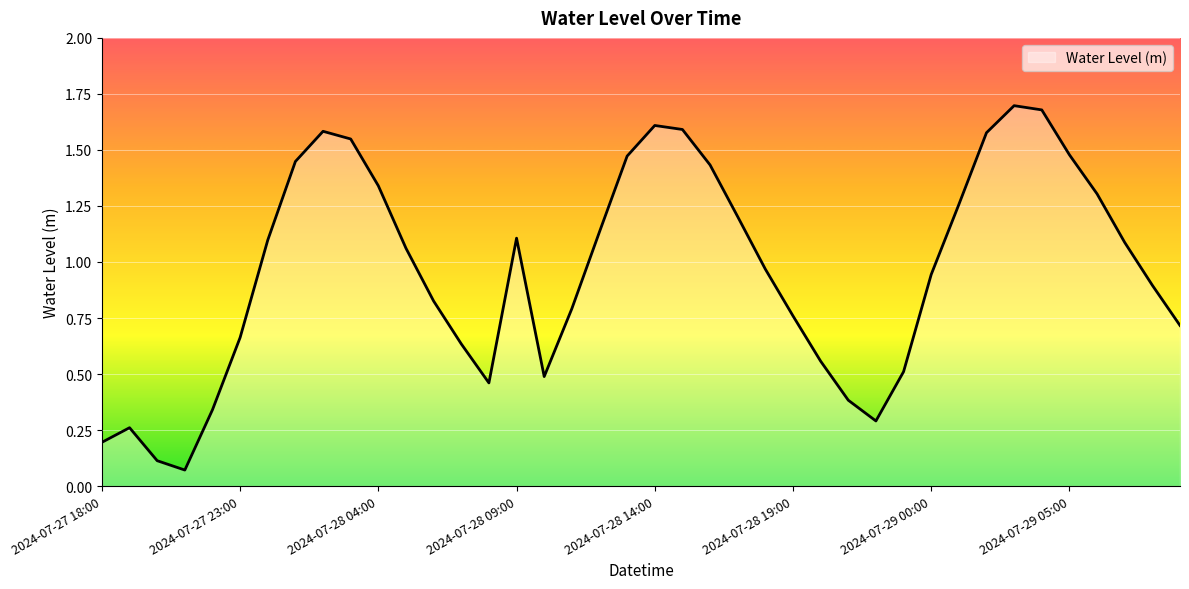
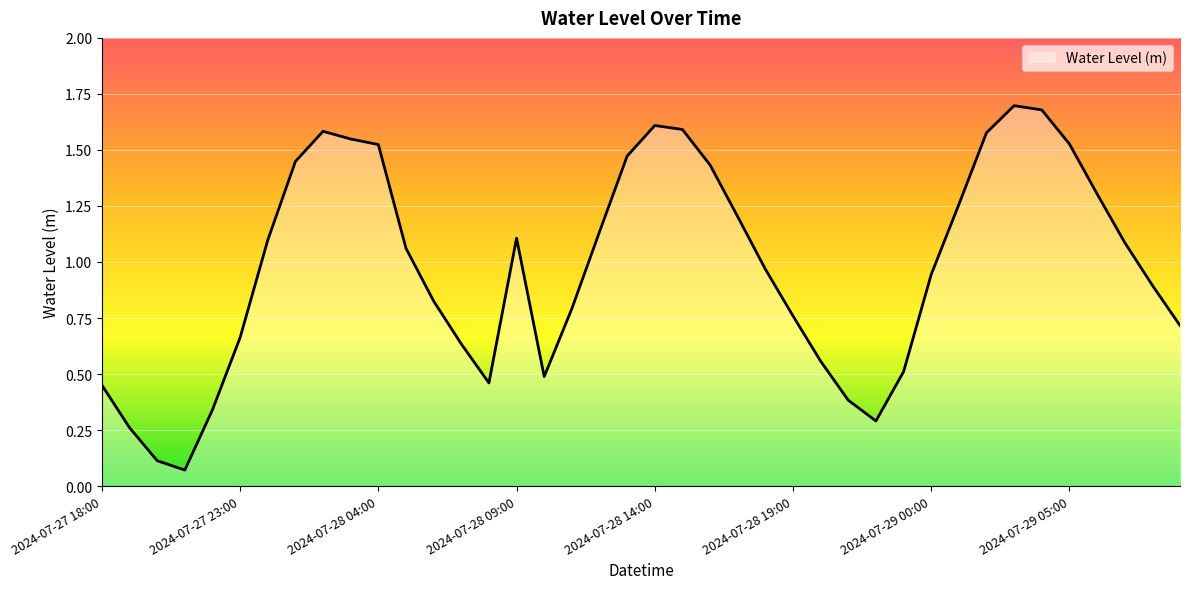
2024-07-27 18:00: 0.20 -> 0.45
2024-07-28 04:00: 1.34 -> 1.52
2024-07-29 05:00: 1.48 -> 1.53
